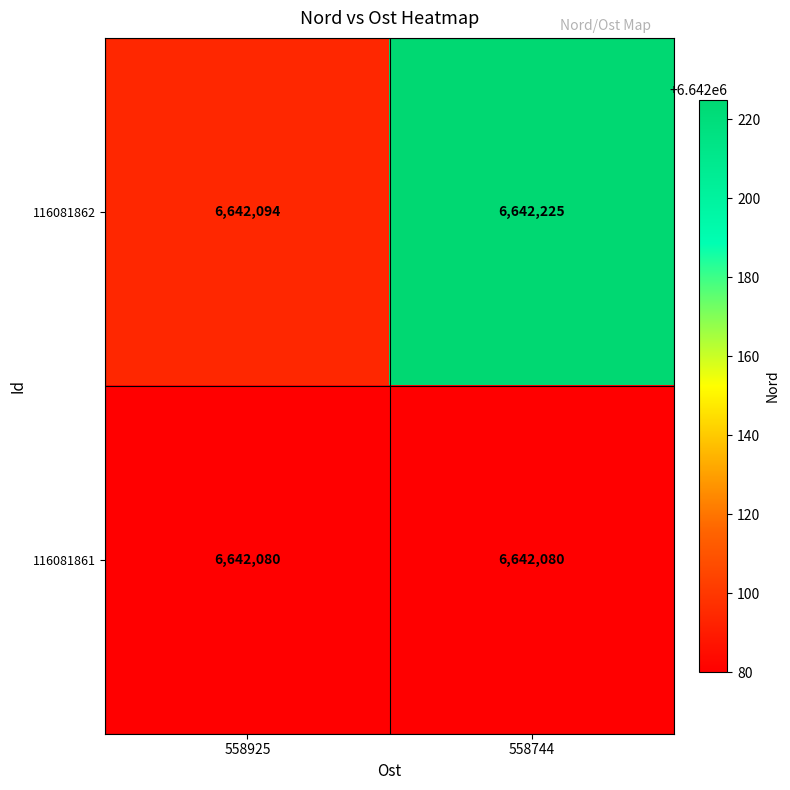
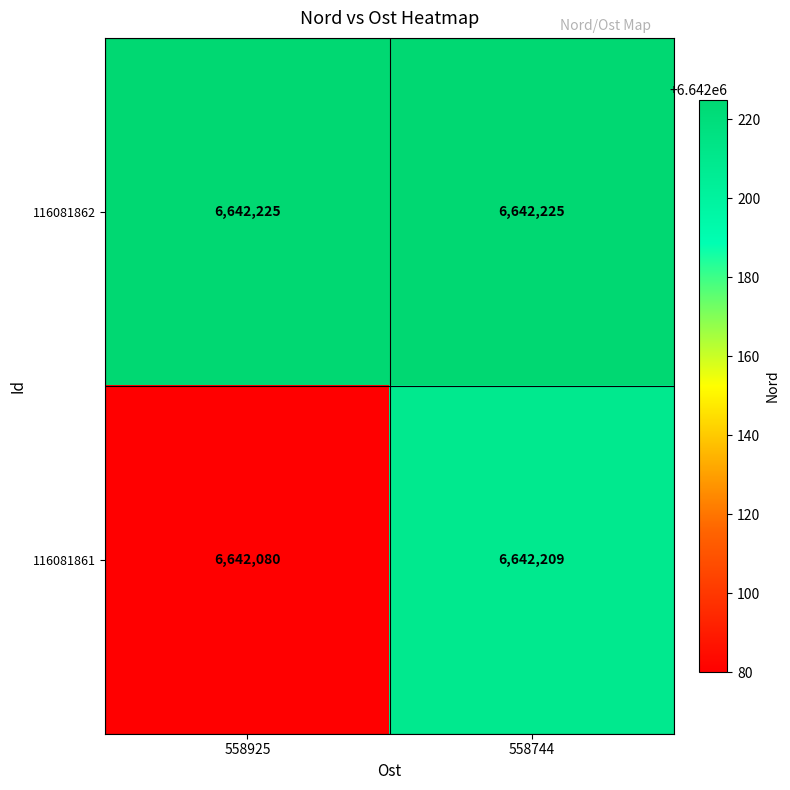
116081862, 558925: 6,642,094 -> 6,642,225
116081861, 558744: 6,642,080 -> 6,642,209
